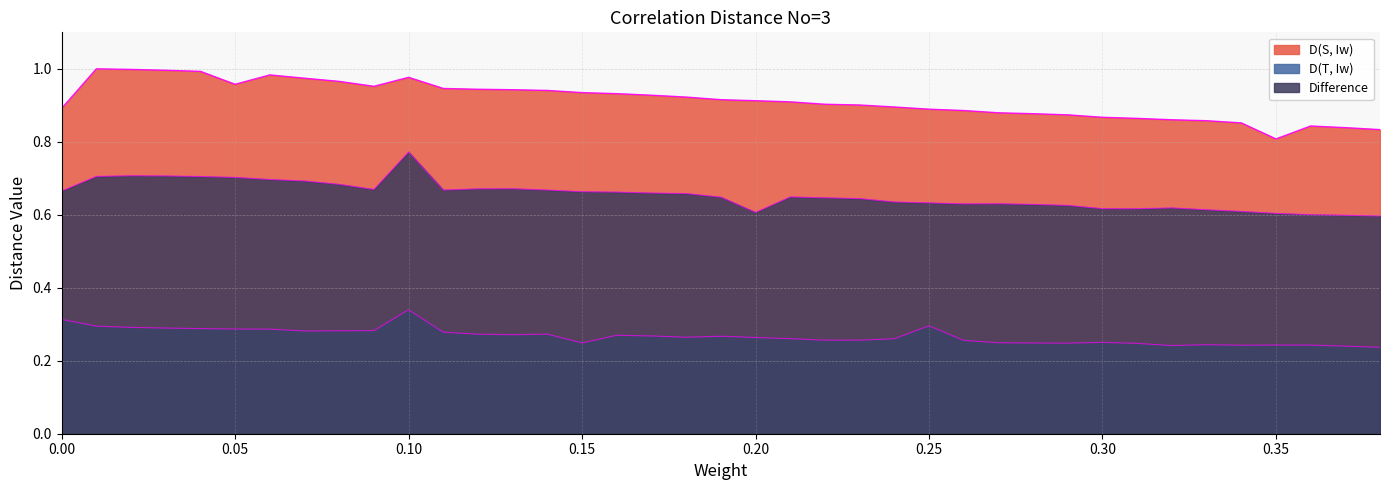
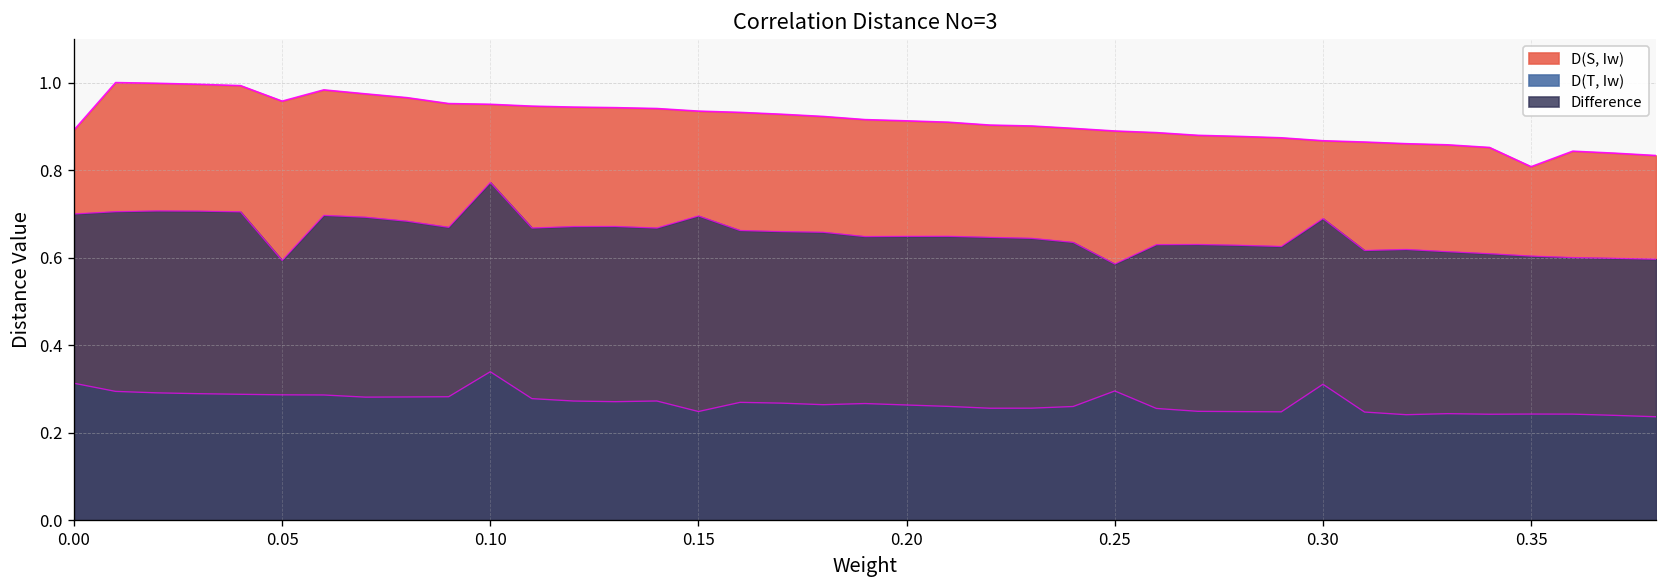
Difference, 0.00: 0.67 -> 0.70
Difference, 0.05: 0.70 -> 0.59
D(S, Iw), 0.10: 0.98 -> 0.95
Difference, 0.15: 0.66 -> 0.70
Difference, 0.20: 0.61 -> 0.65
Difference, 0.25: 0.63 -> 0.59
D(T, Iw), 0.30: 0.25 -> 0.31
Difference, 0.30: 0.62 -> 0.69
